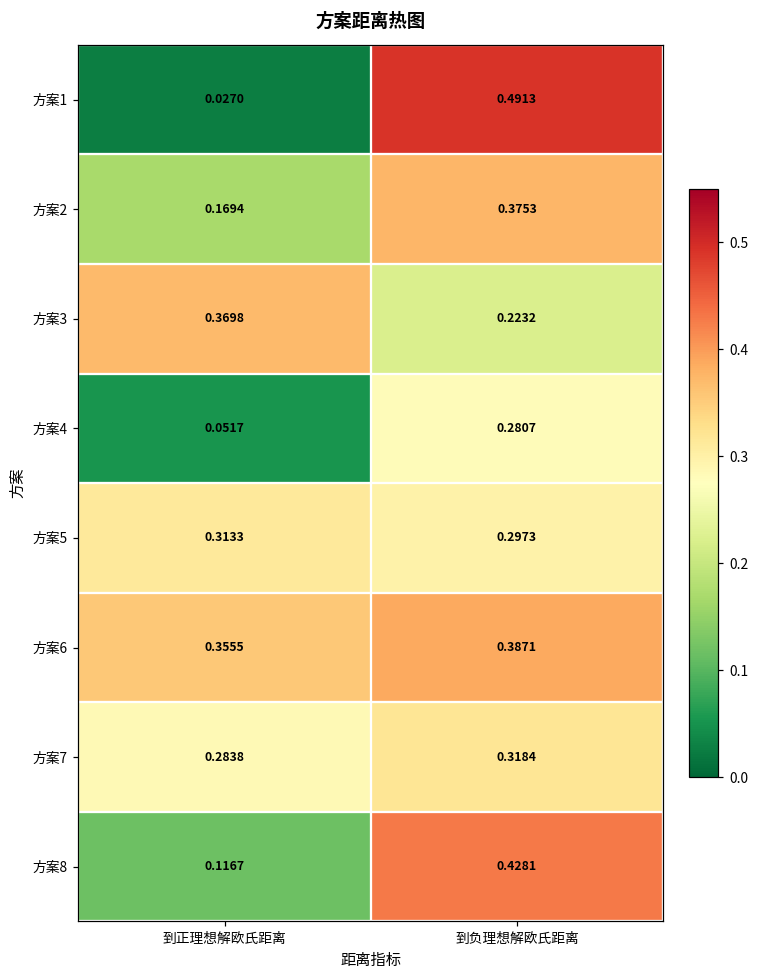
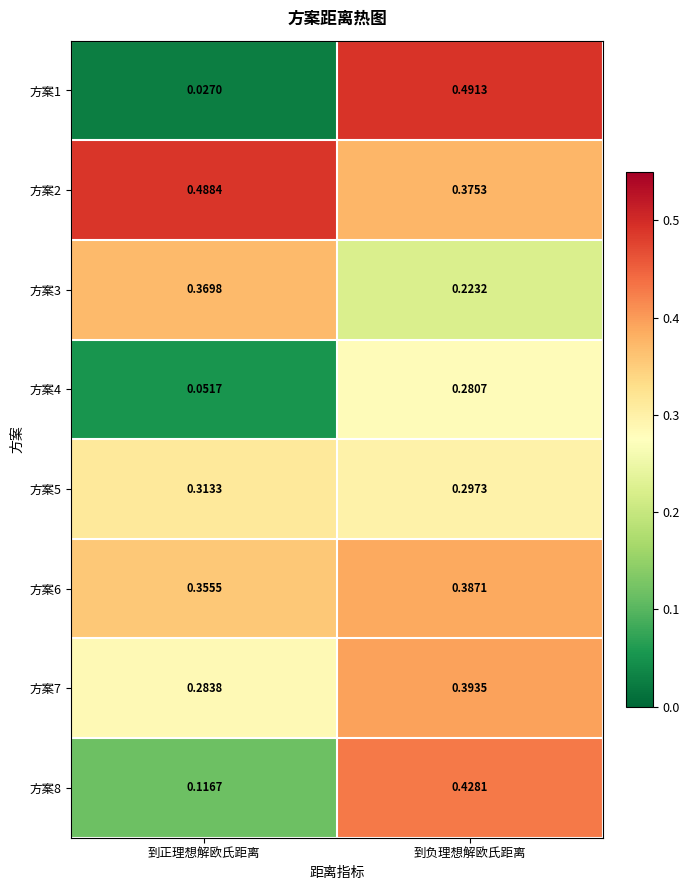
方案2, 到正理想解欧氏距离: 0.1694 -> 0.4884
方案7, 到负理想解欧氏距离: 0.3184 -> 0.3935
